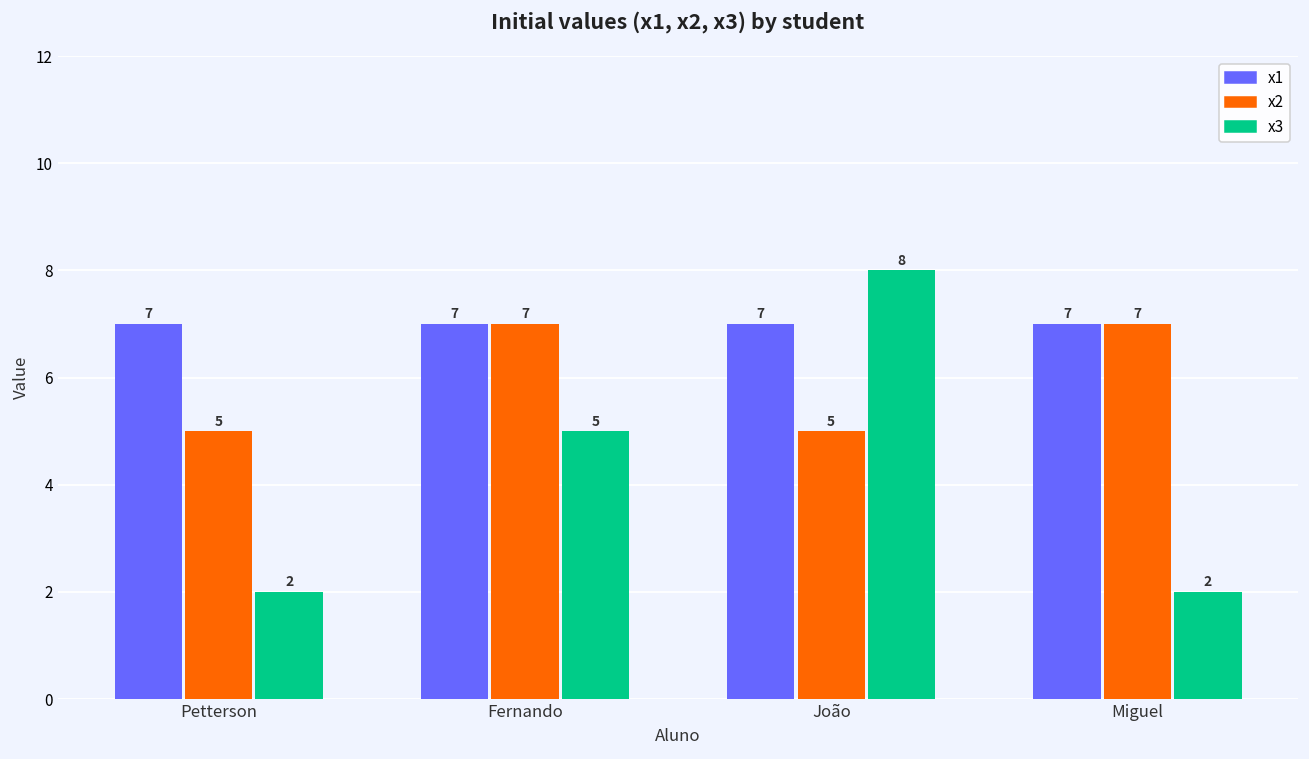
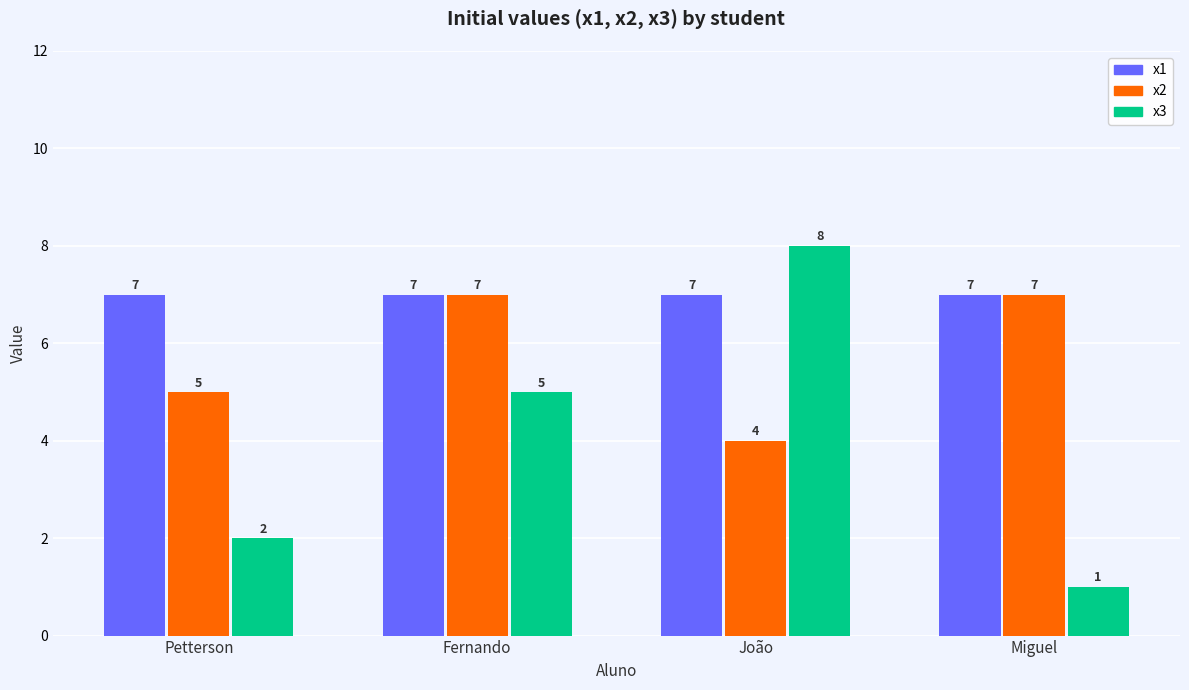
x2, João: 5 -> 4
x3, Miguel: 2 -> 1
